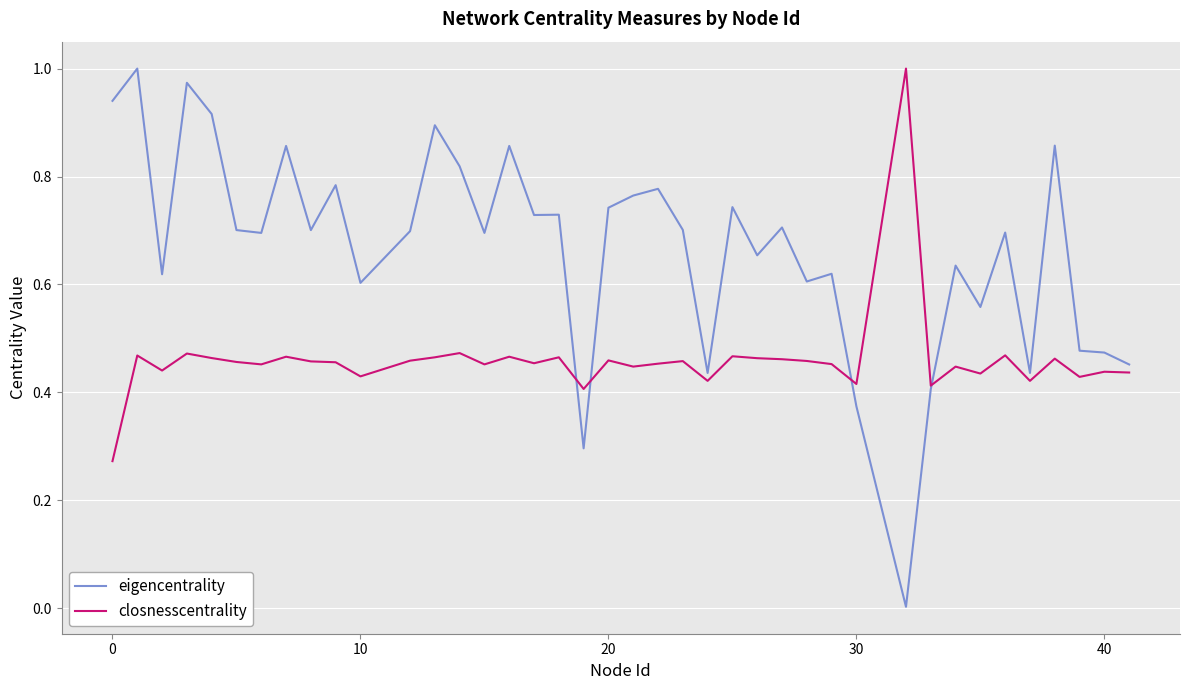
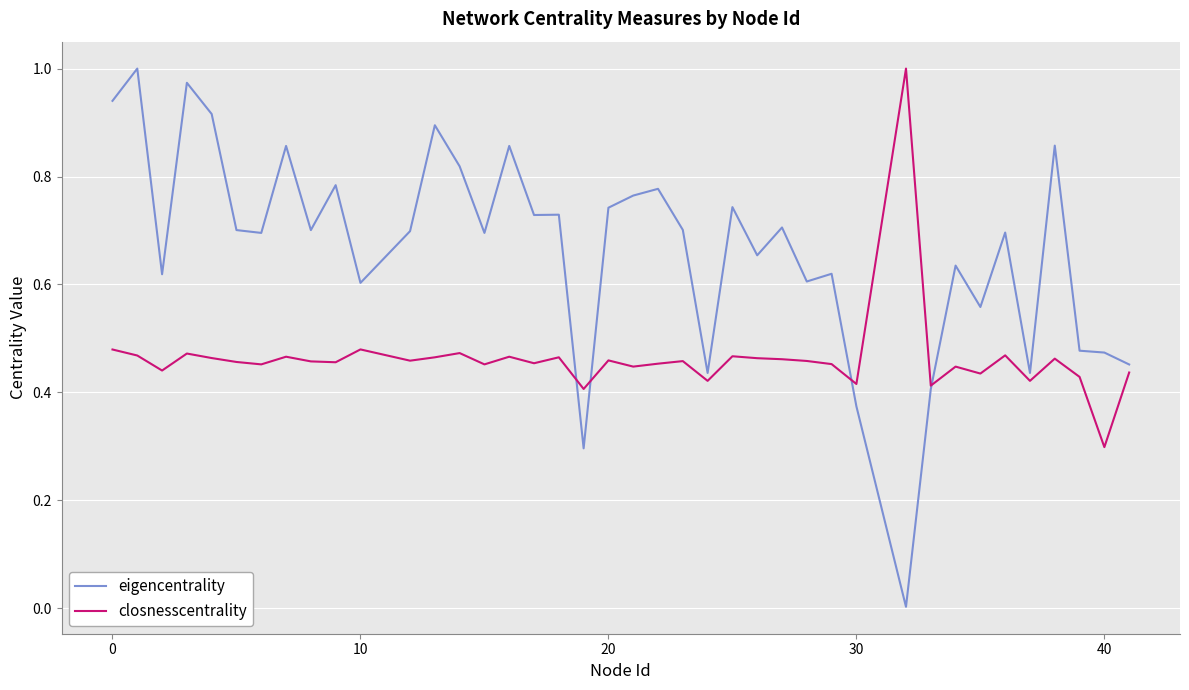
closnesscentrality, 0: 0.27 -> 0.48
closnesscentrality, 10: 0.43 -> 0.48
closnesscentrality, 40: 0.44 -> 0.30
